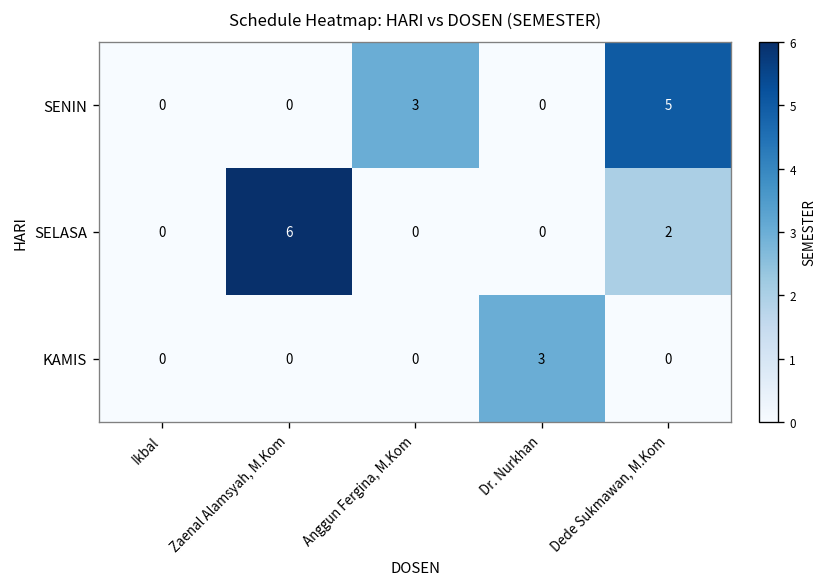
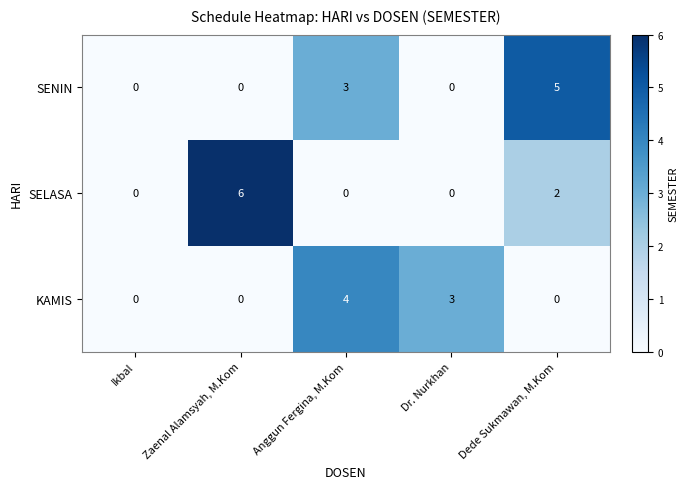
KAMIS, Anggun Fergina, M.Kom: 0 -> 4
